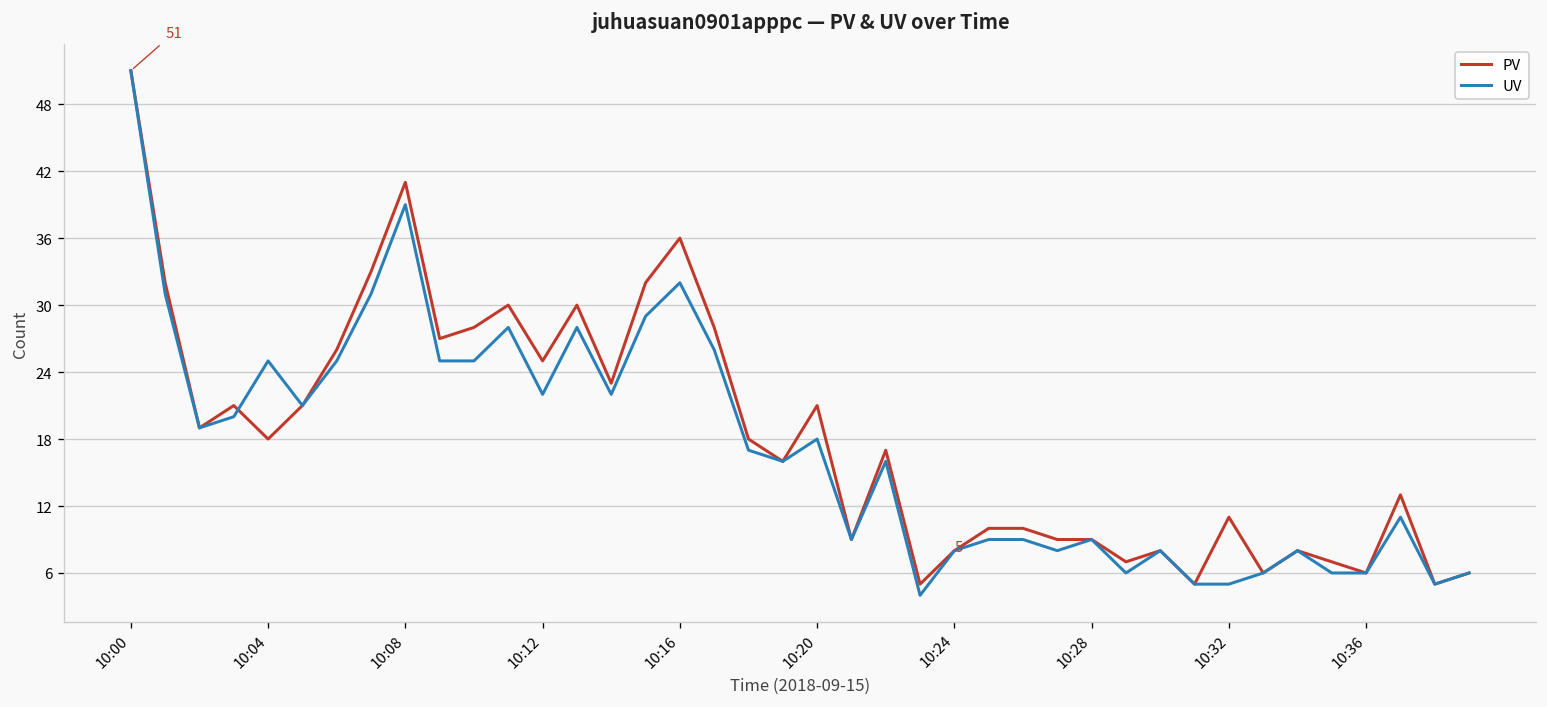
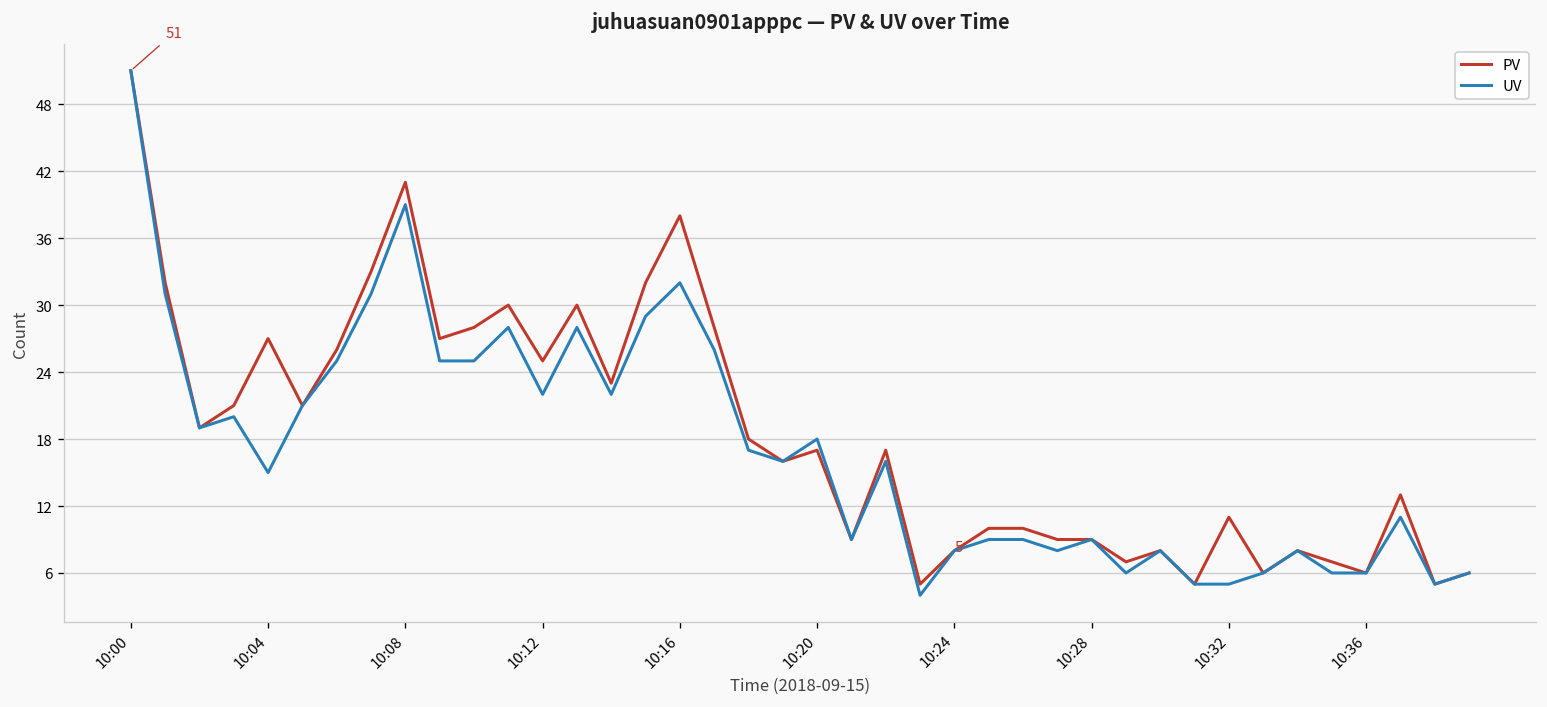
PV, 10:04: 18 -> 27
UV, 10:04: 25 -> 15
PV, 10:16: 36 -> 38
PV, 10:20: 21 -> 17
